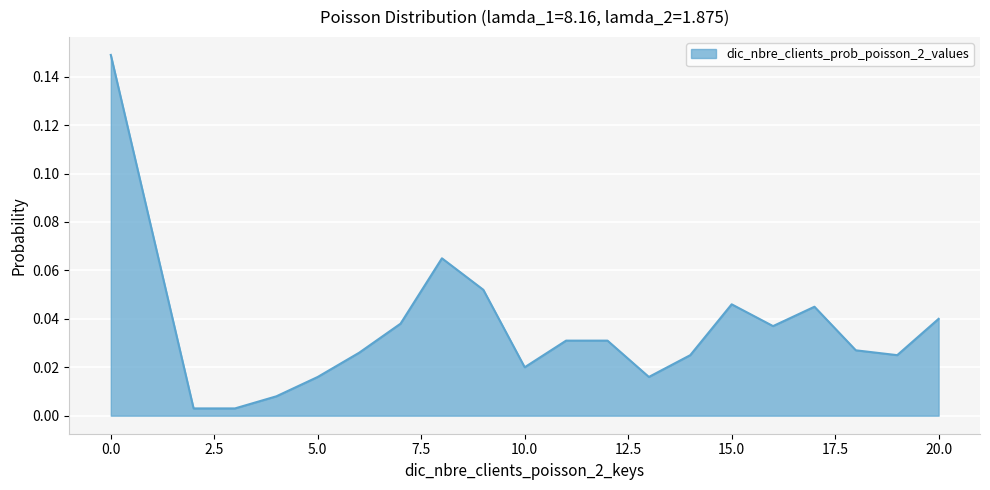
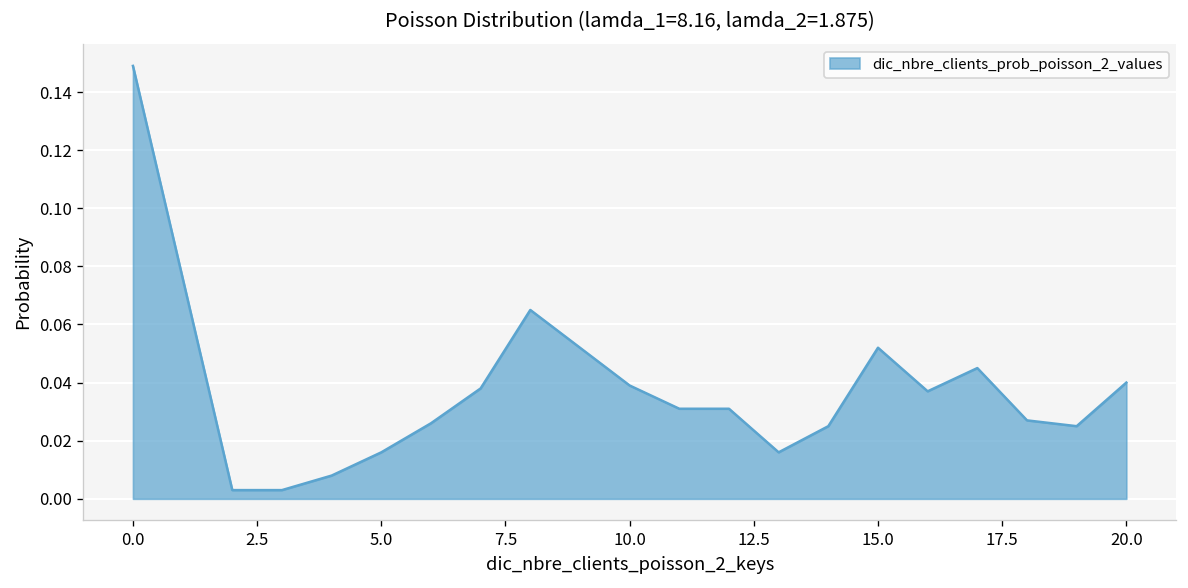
10.0: 0.020 -> 0.039
15.0: 0.046 -> 0.052
